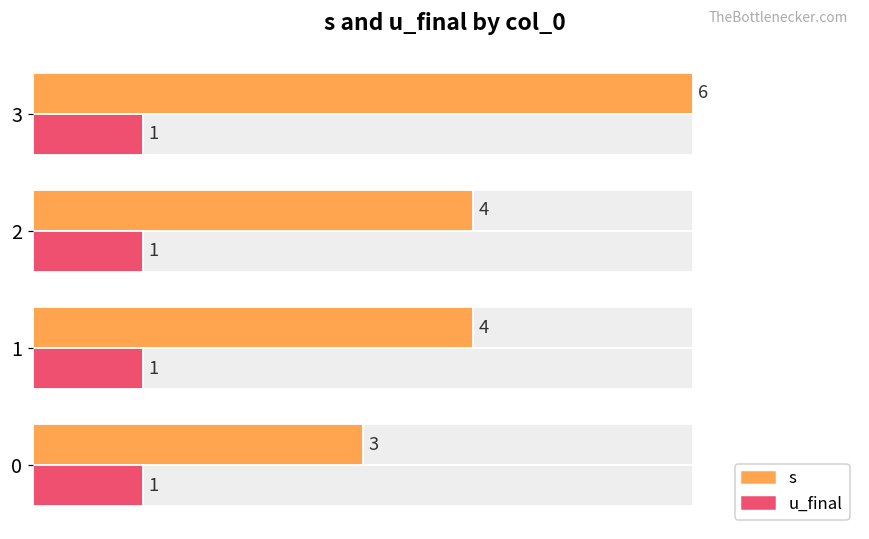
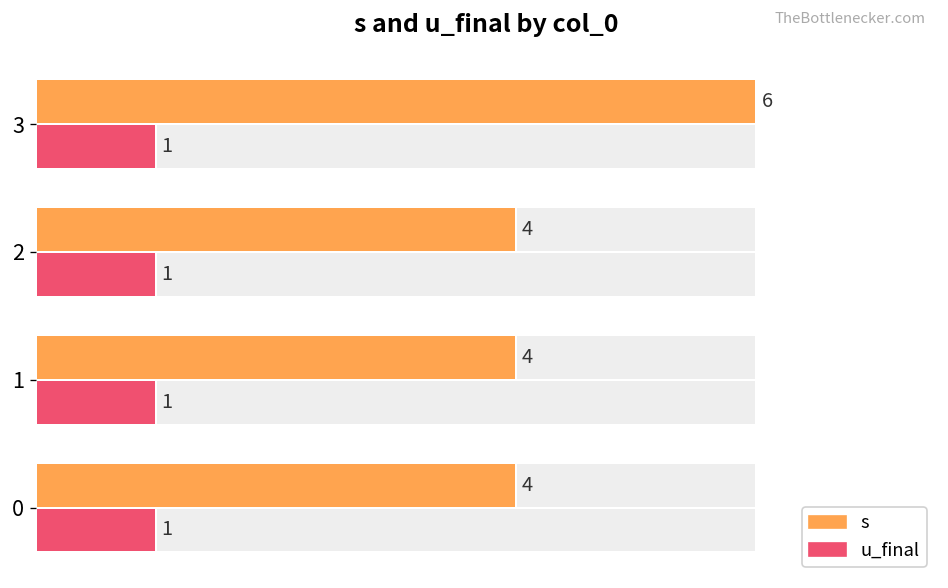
s, 0: 3 -> 4
